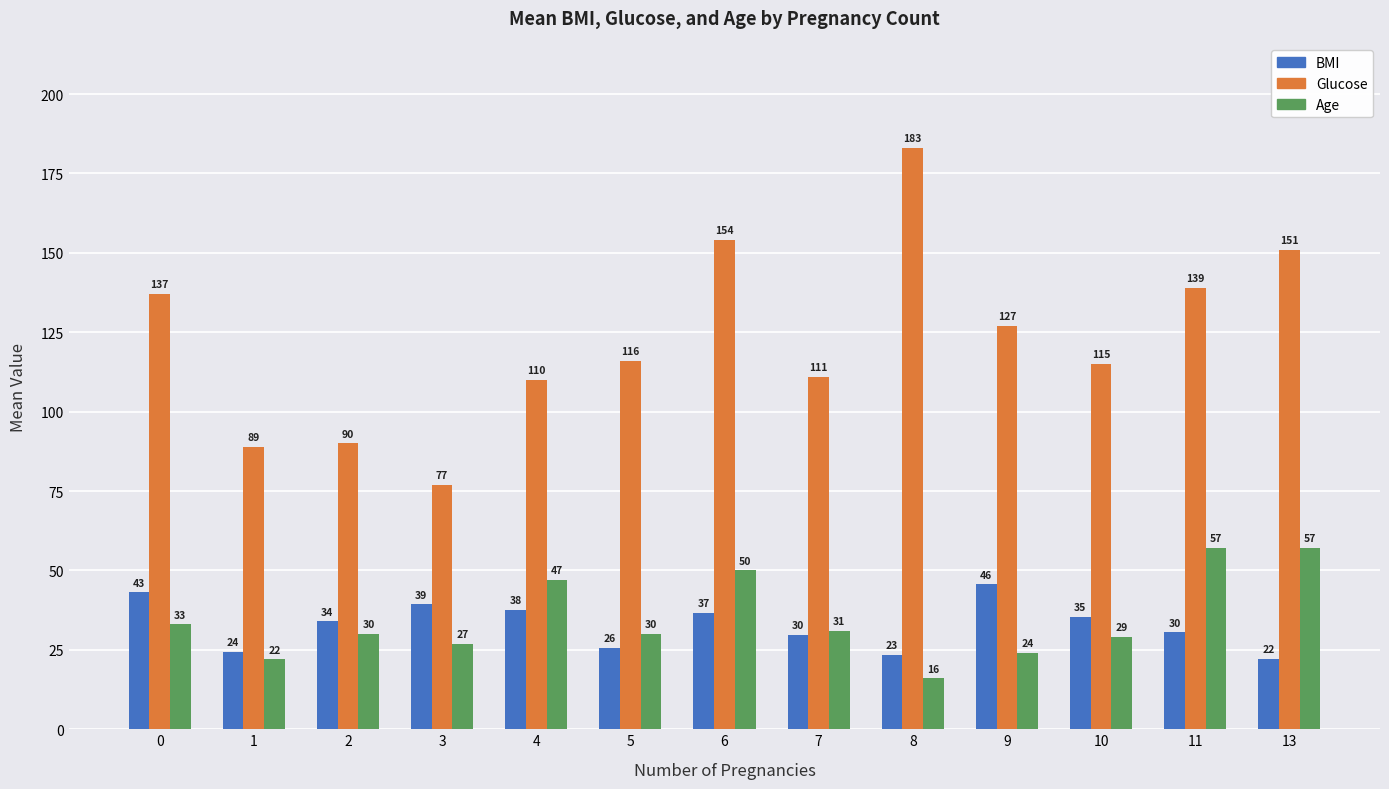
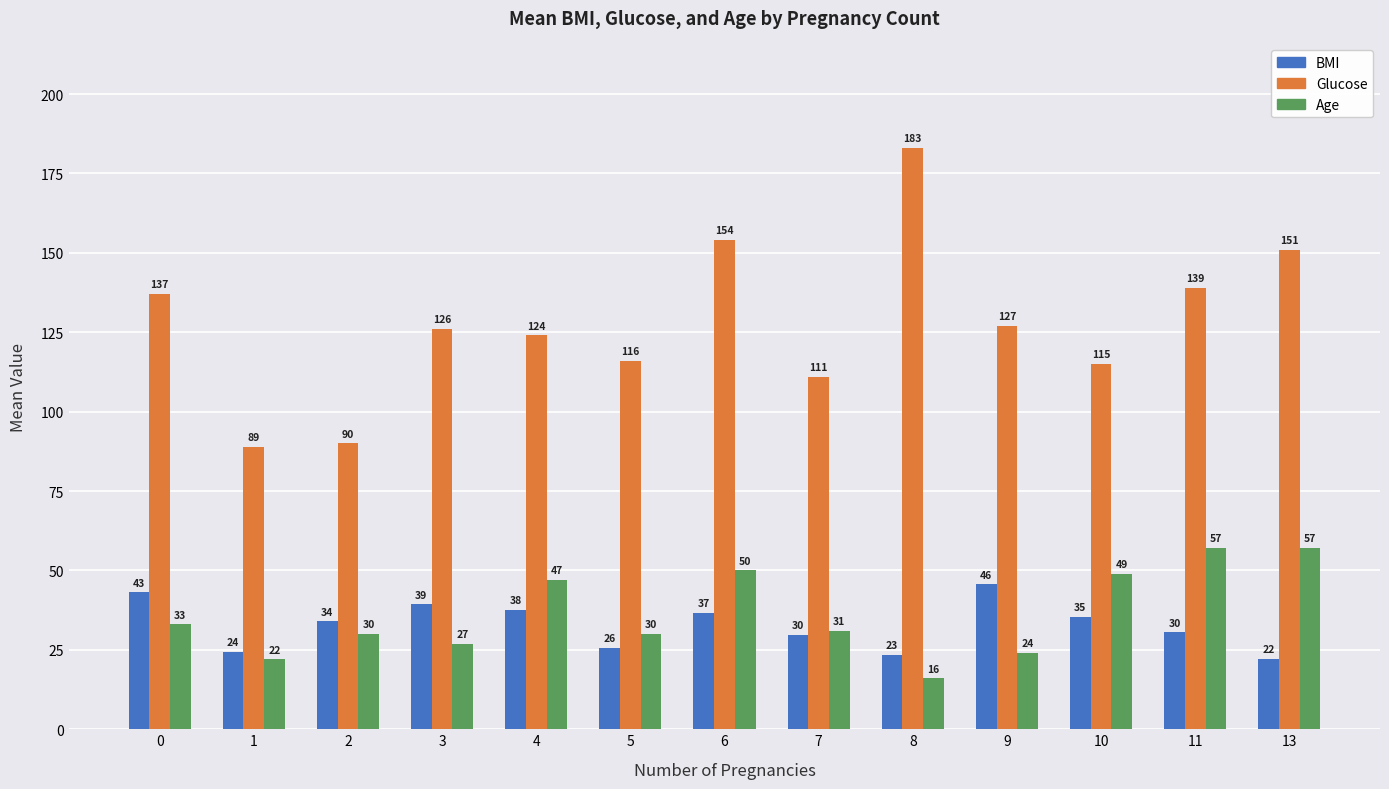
Glucose, 3: 77 -> 126
Glucose, 4: 110 -> 124
Age, 10: 29 -> 49
